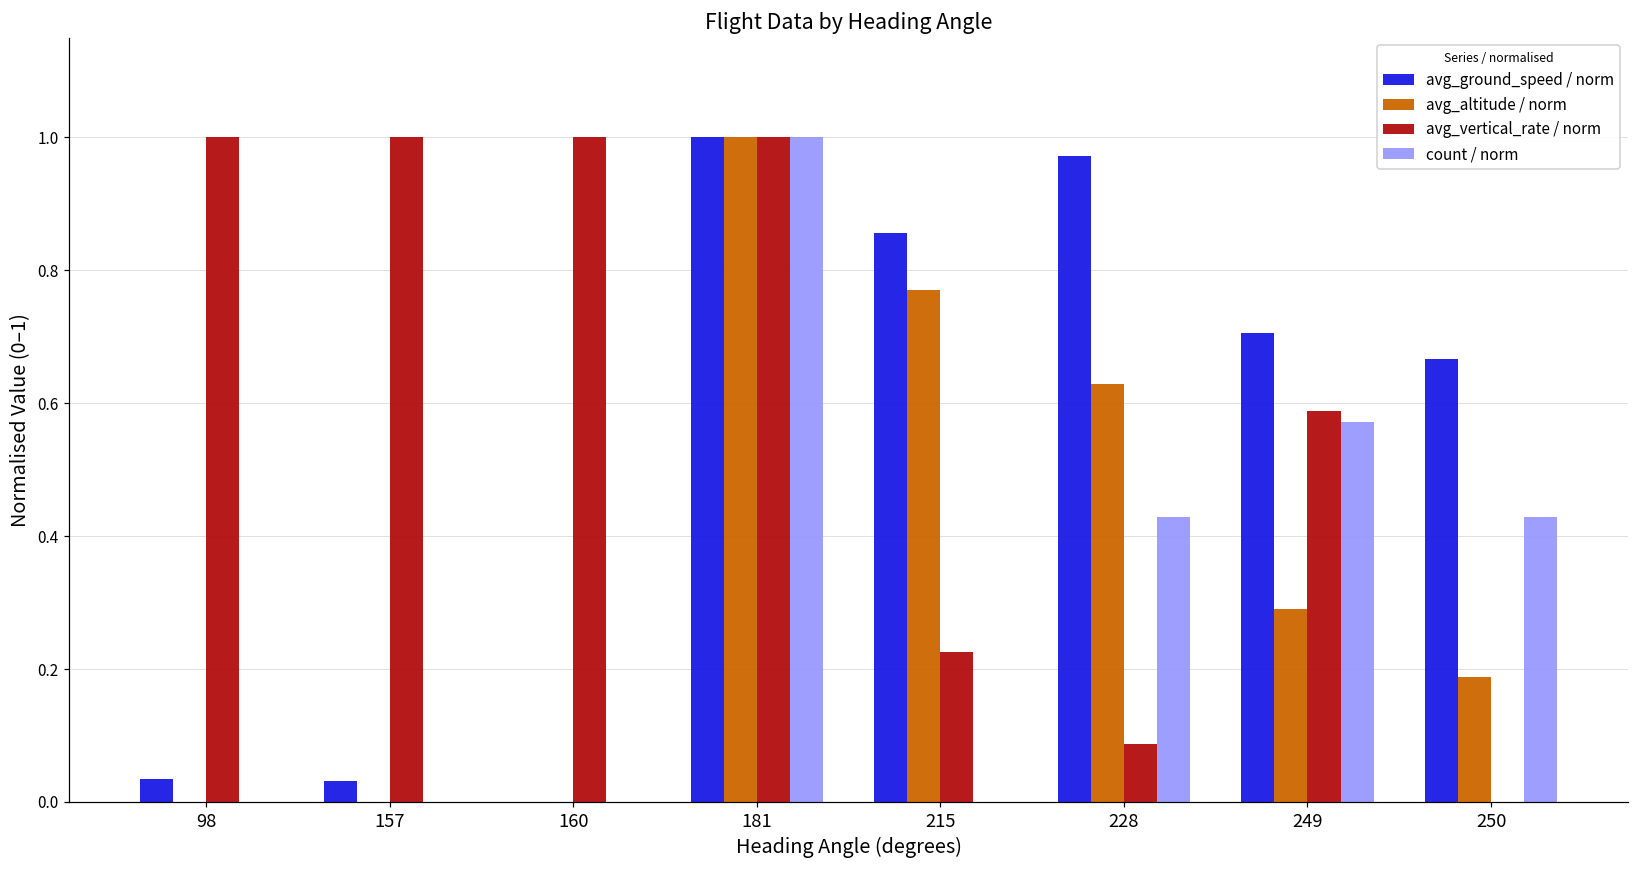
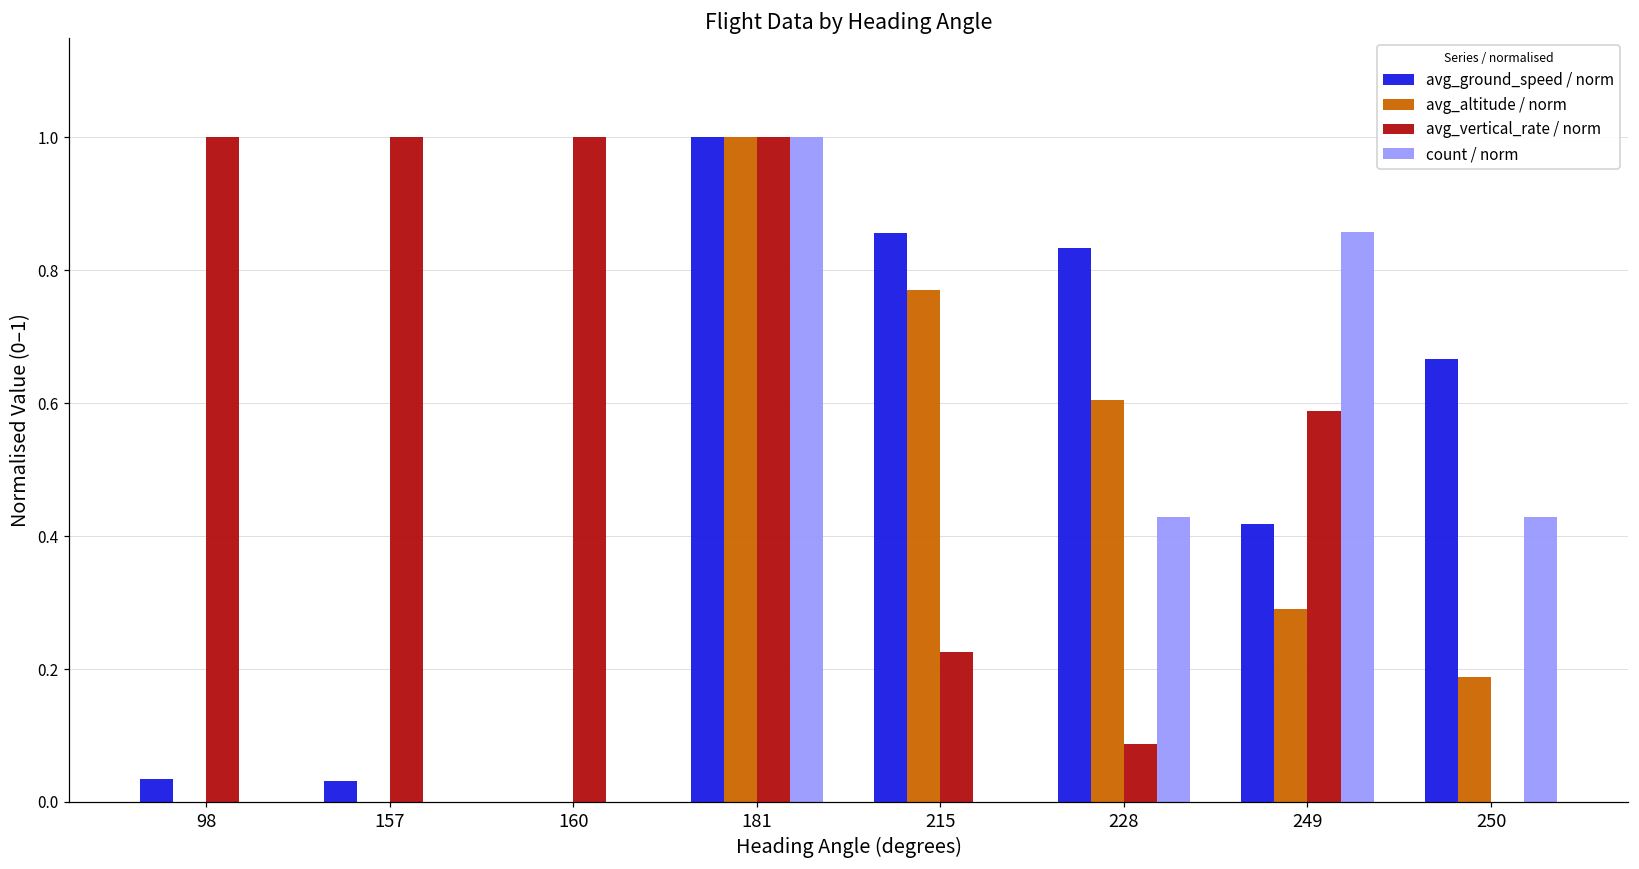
avg_ground_speed / norm, 228: 0.97 -> 0.83
avg_altitude / norm, 228: 0.63 -> 0.60
avg_ground_speed / norm, 249: 0.71 -> 0.42
count / norm, 249: 0.57 -> 0.86
